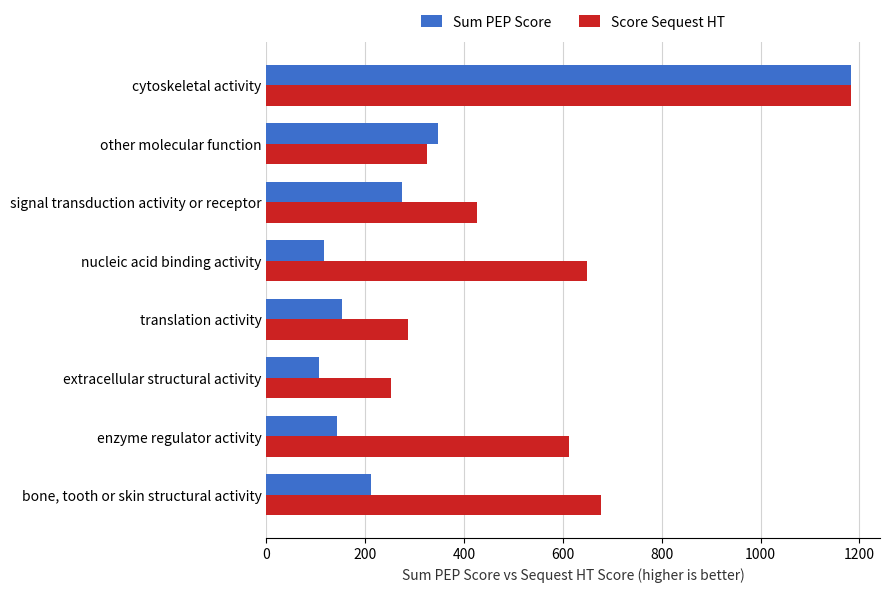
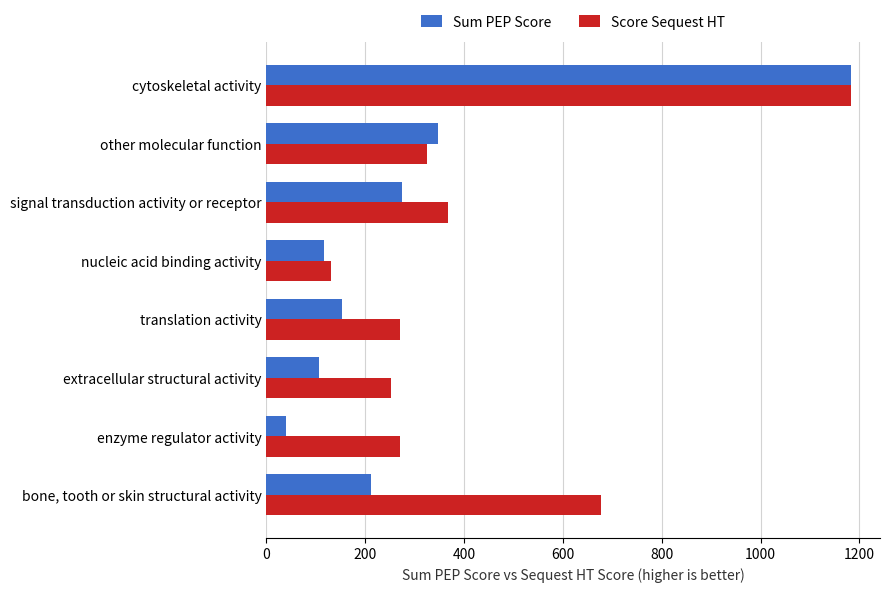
Score Sequest HT, signal transduction activity or receptor: 430 -> 370
Score Sequest HT, nucleic acid binding activity: 650 -> 130
Score Sequest HT, translation activity: 290 -> 270
Sum PEP Score, enzyme regulator activity: 140 -> 40
Score Sequest HT, enzyme regulator activity: 610 -> 270
